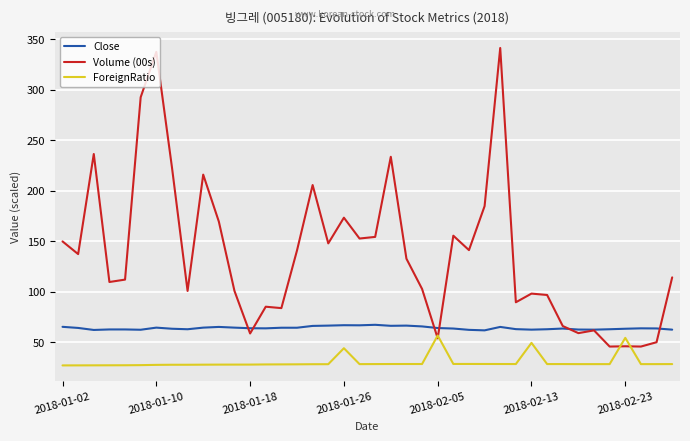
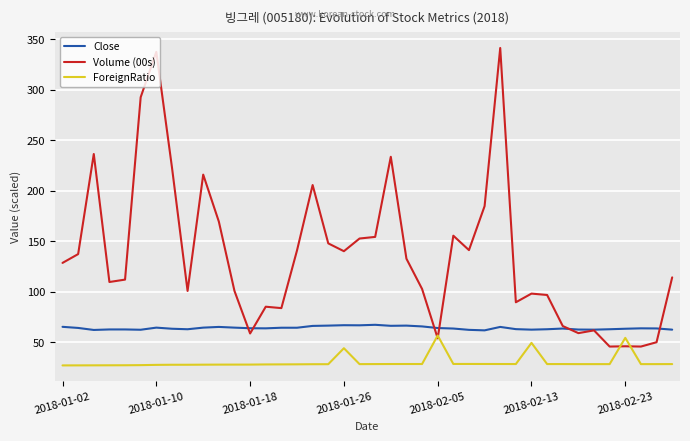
Volume (00s), 2018-01-02: 150 -> 128
Volume (00s), 2018-01-26: 173 -> 140
